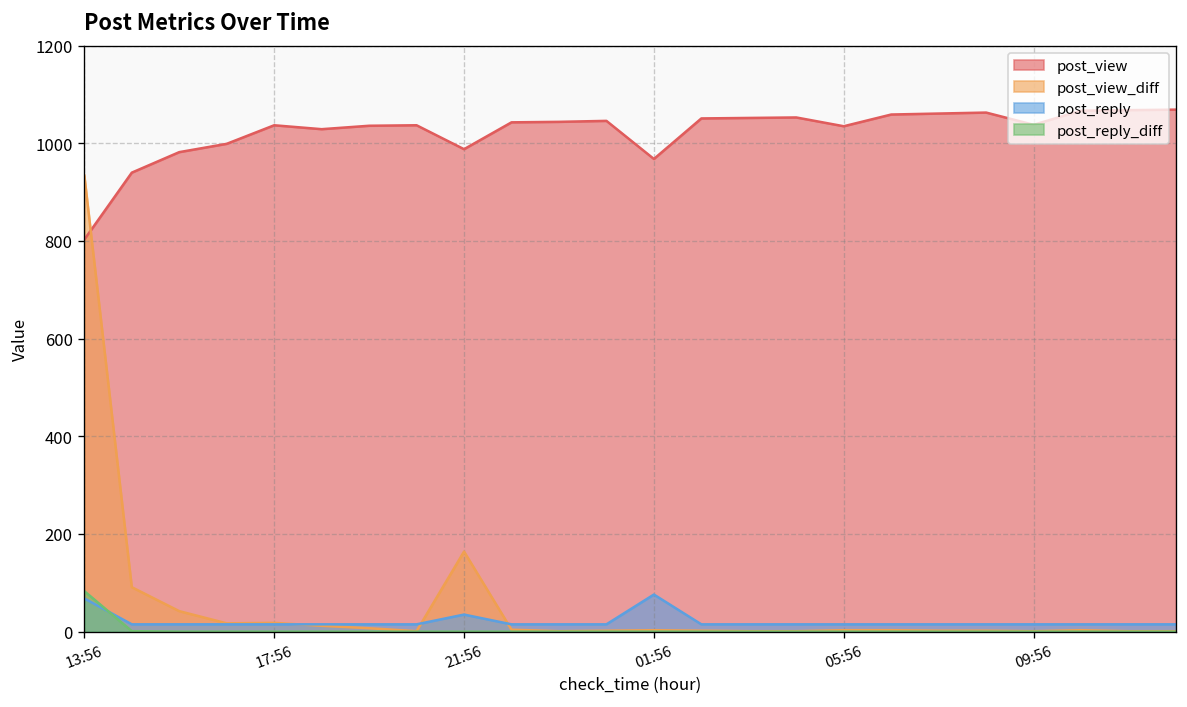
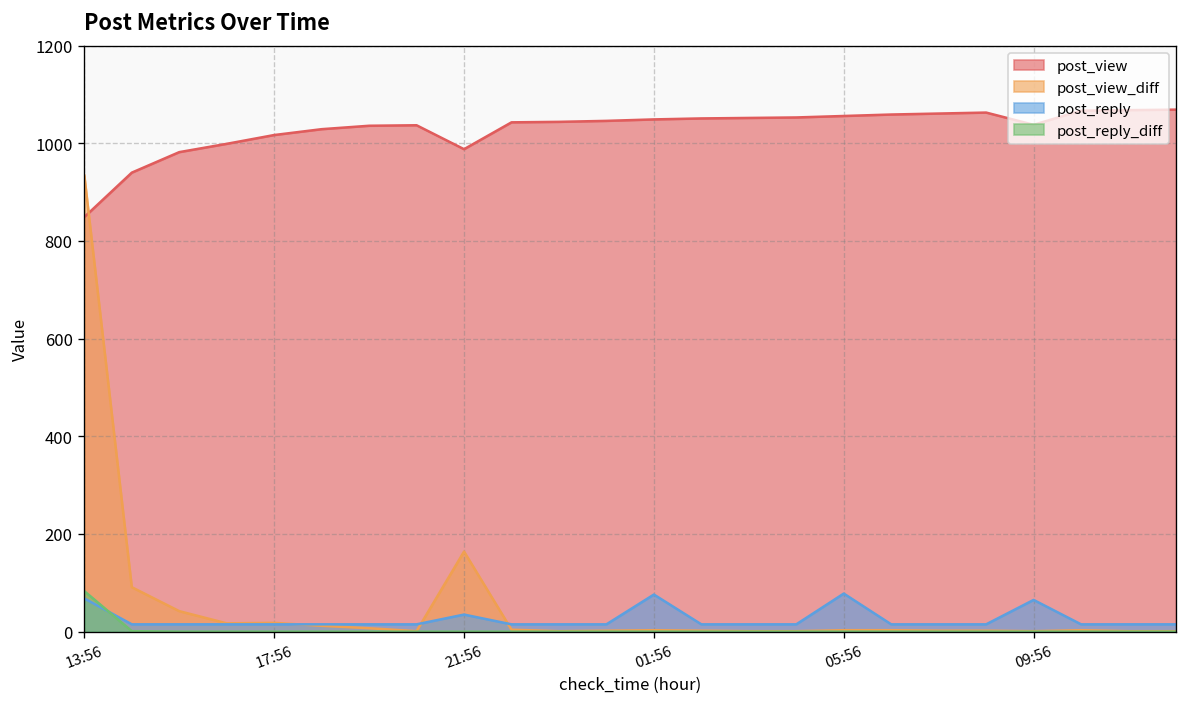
post_view, 13:56: 800 -> 850
post_view, 17:56: 1040 -> 1020
post_view, 01:56: 970 -> 1050
post_view, 05:56: 1040 -> 1060
post_reply, 05:56: 20 -> 80
post_reply, 09:56: 20 -> 70
